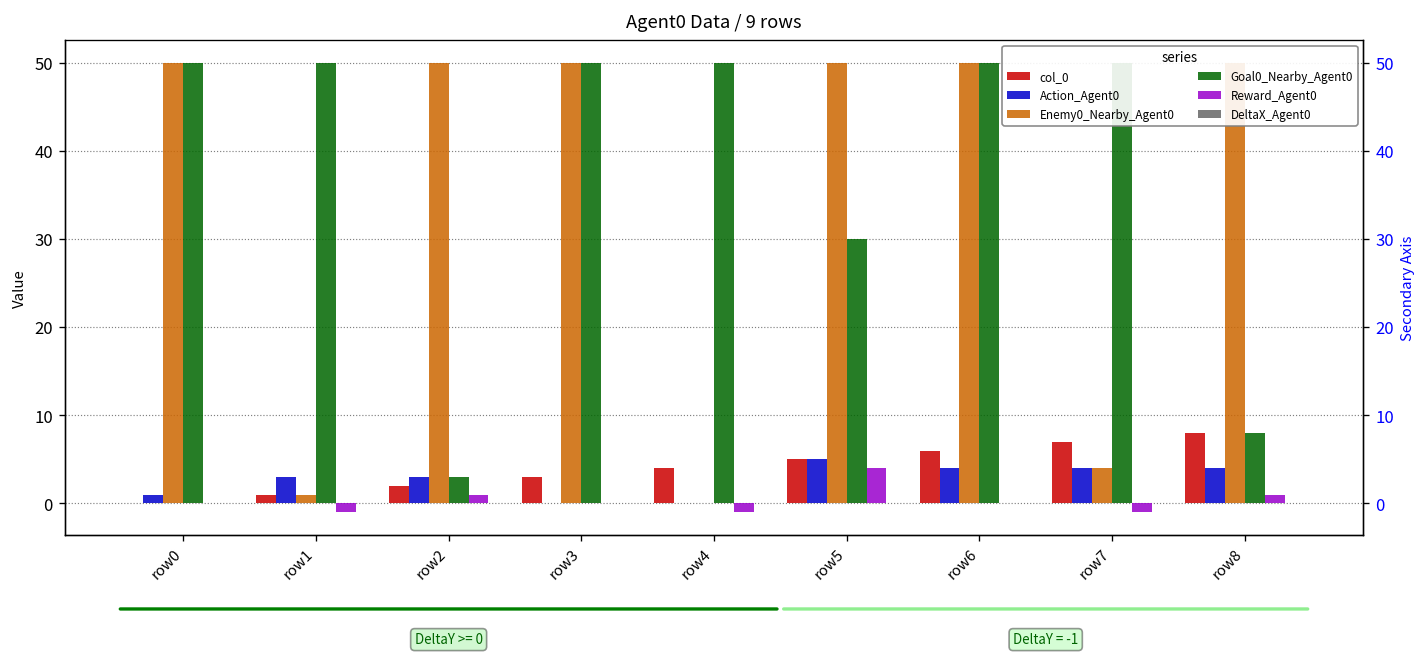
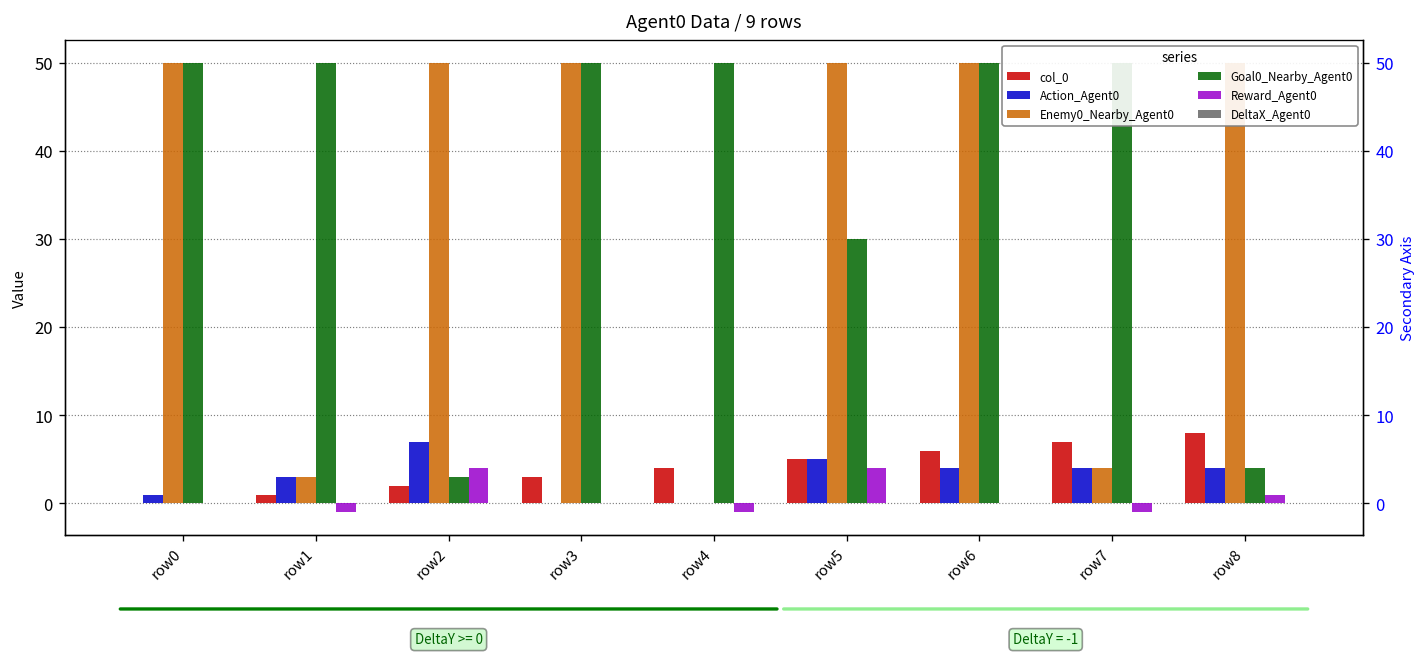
Enemy0_Nearby_Agent0, row1: 1 -> 3
Action_Agent0, row2: 3 -> 7
Reward_Agent0, row2: 1 -> 4
Goal0_Nearby_Agent0, row8: 8 -> 4
